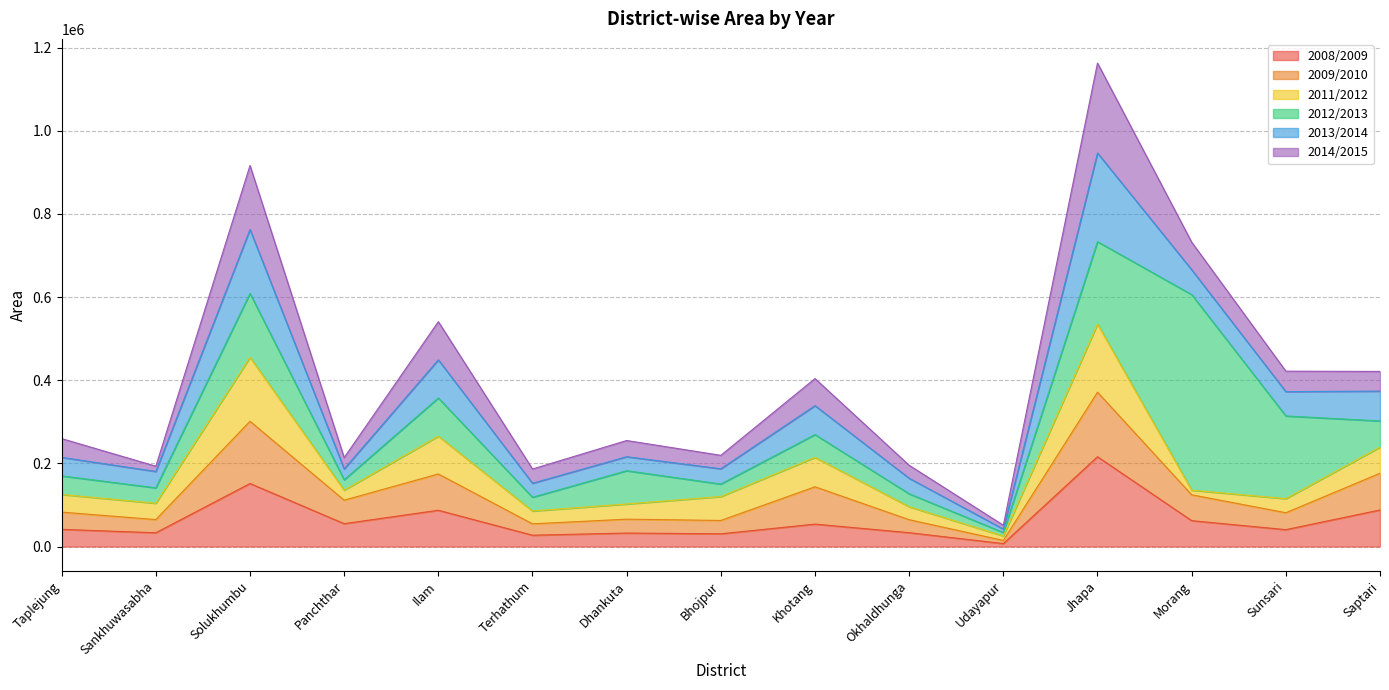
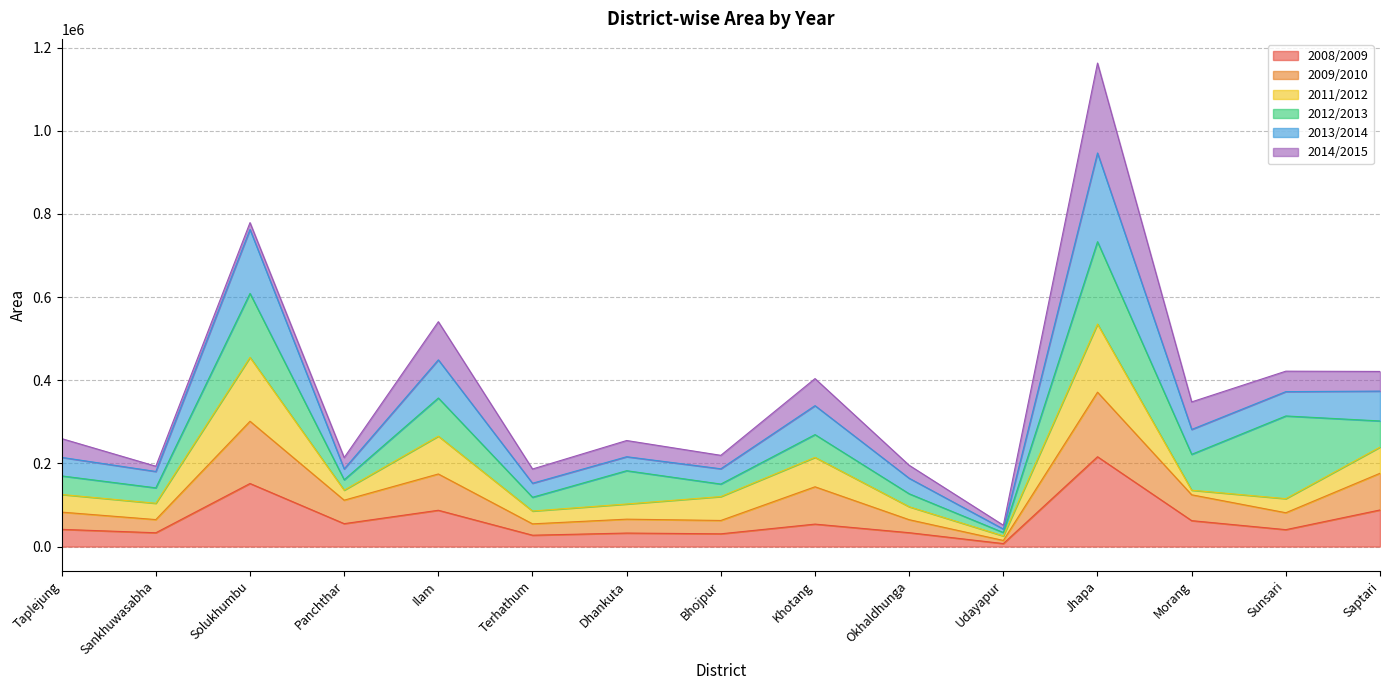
2014/2015, Solukhumbu: 150000 -> 20000
2012/2013, Morang: 470000 -> 90000
